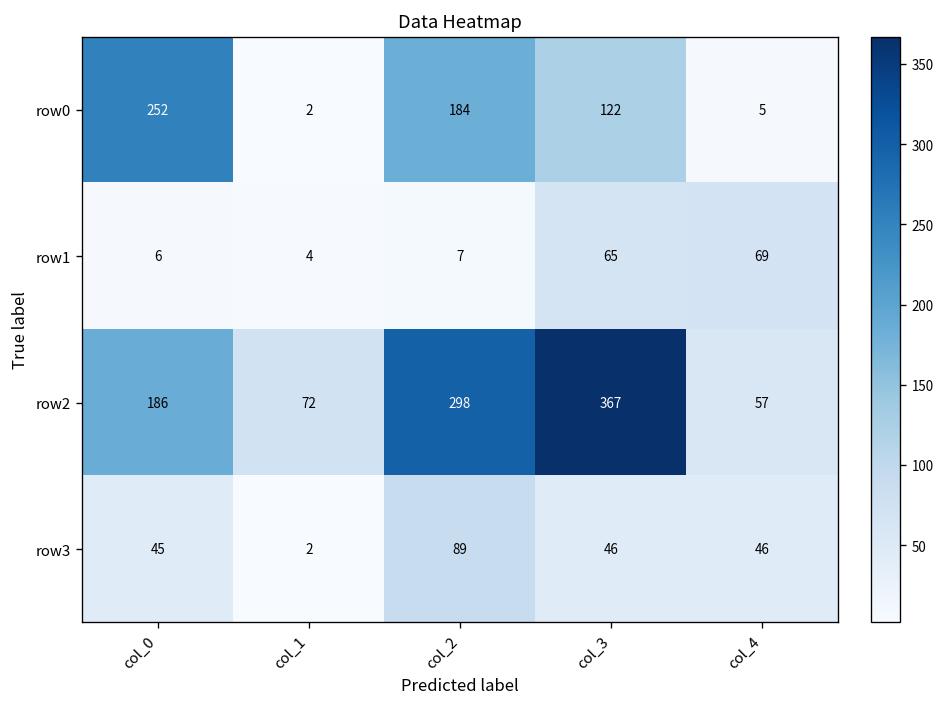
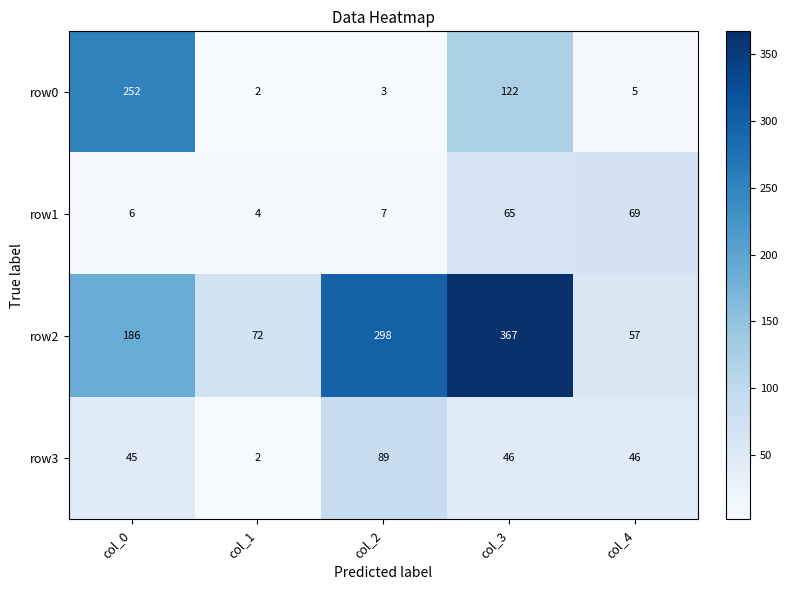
row0, col_2: 184 -> 3
